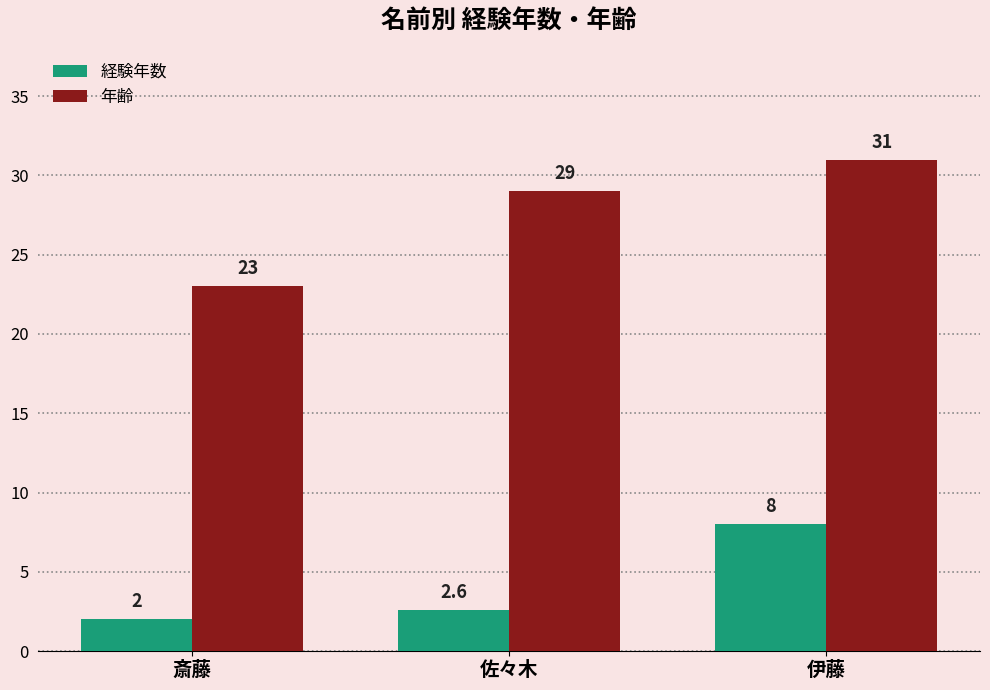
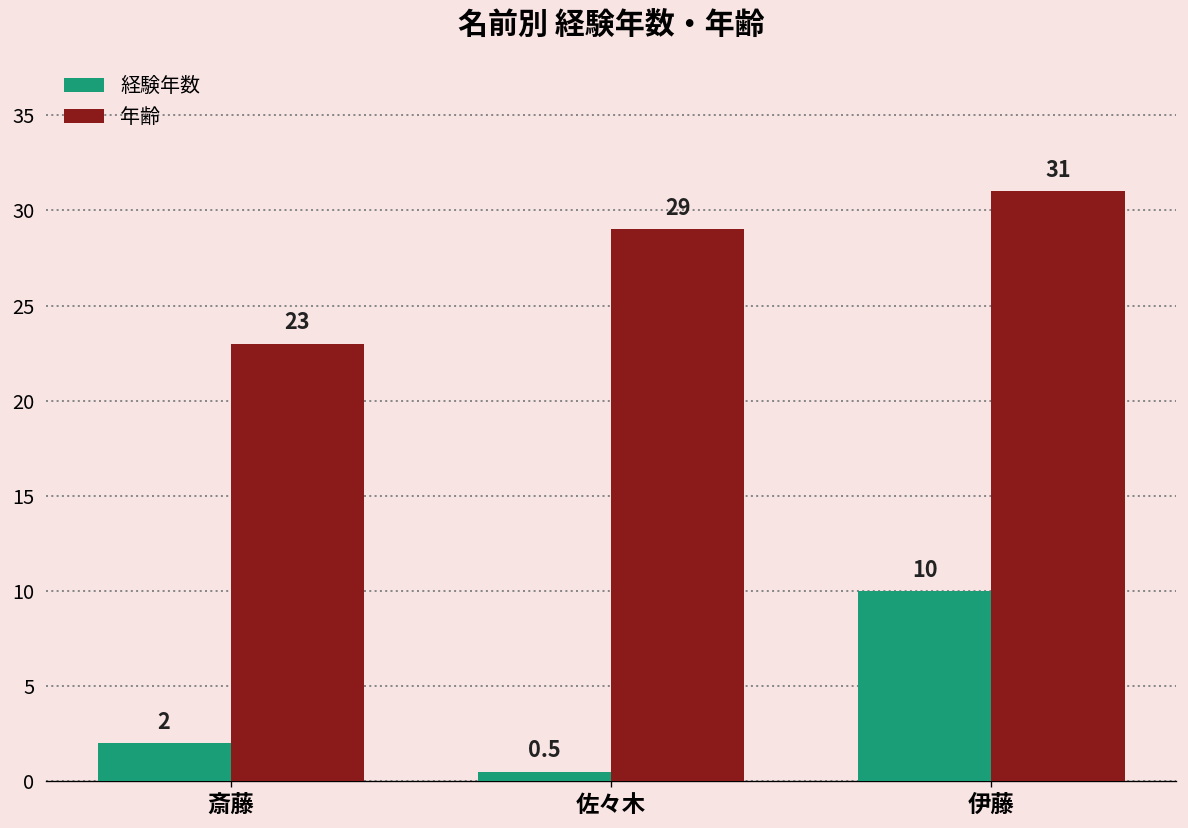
経験年数, 佐々木: 2.6 -> 0.5
経験年数, 伊藤: 8 -> 10
